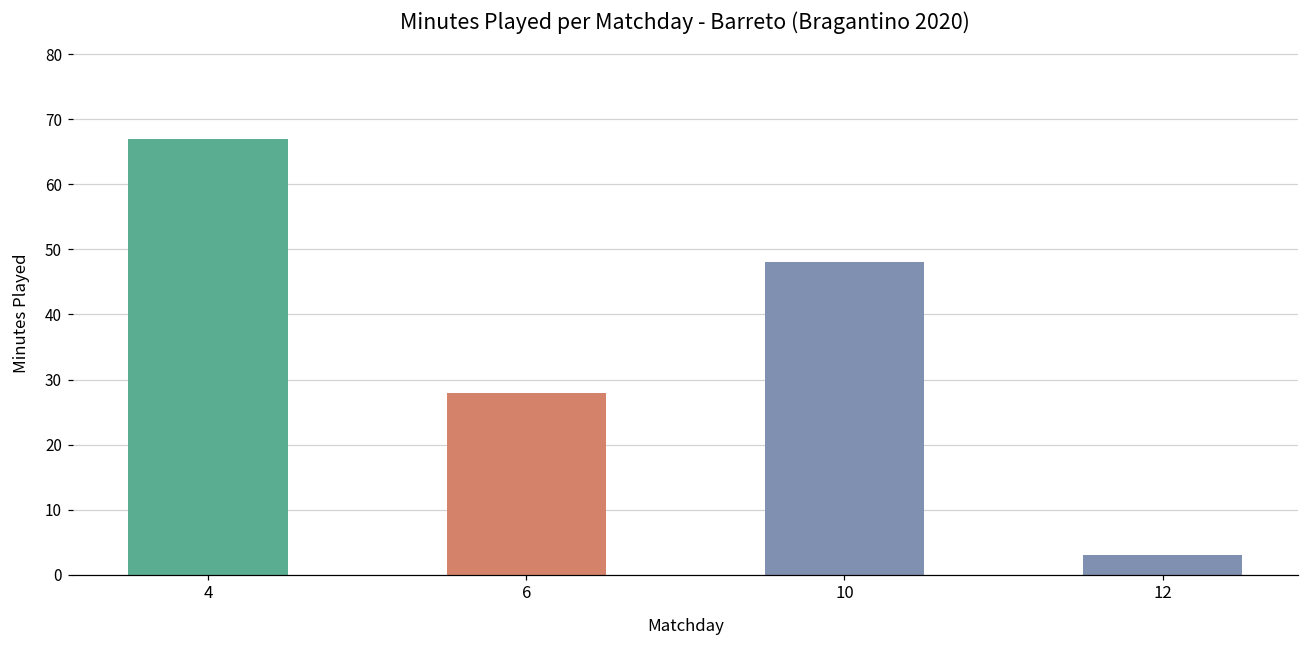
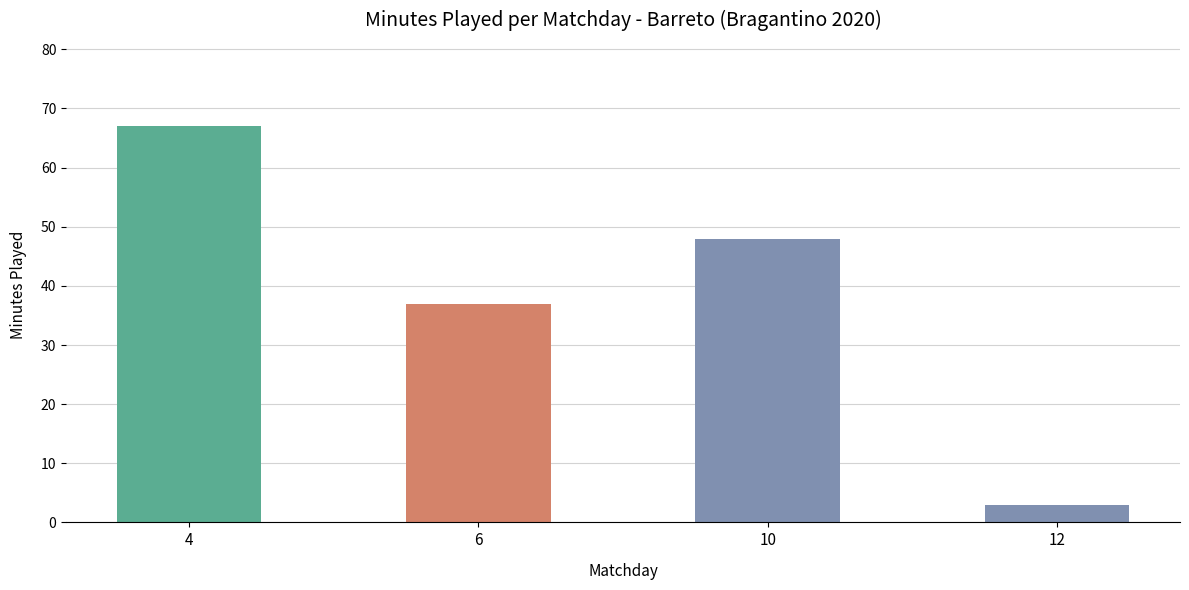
6: 28 -> 37
